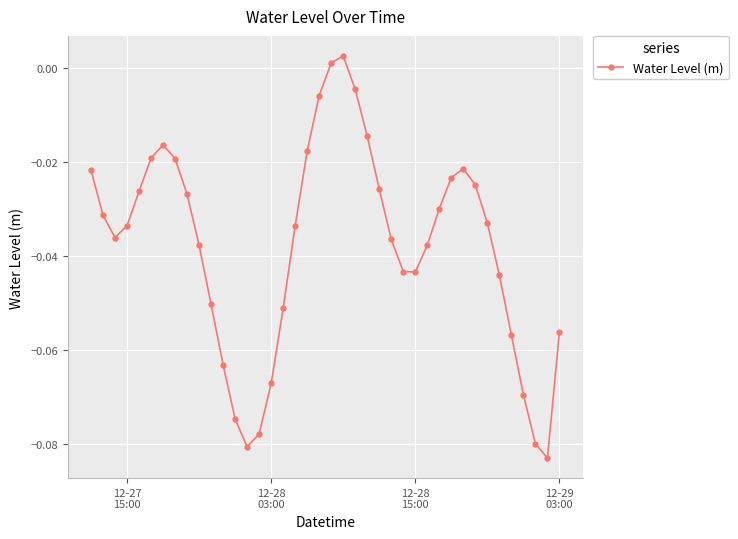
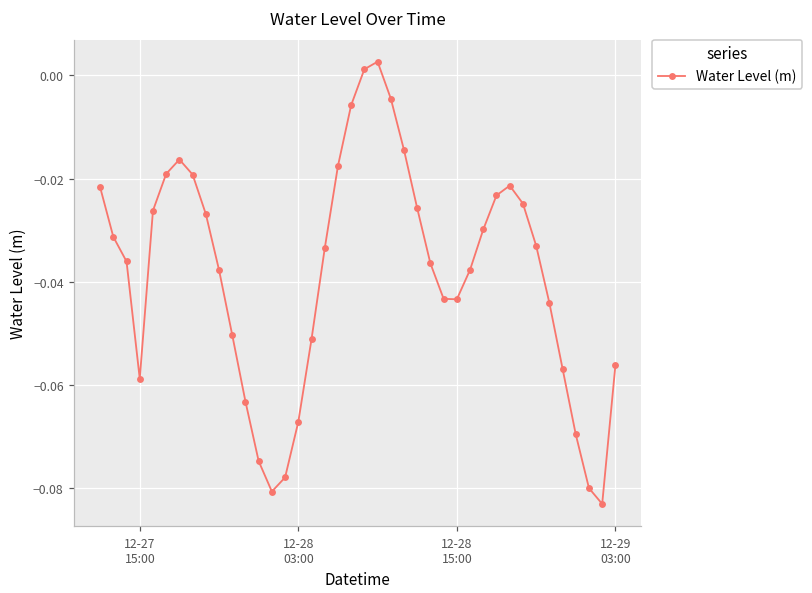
12-27 15:00: -0.034 -> -0.059
